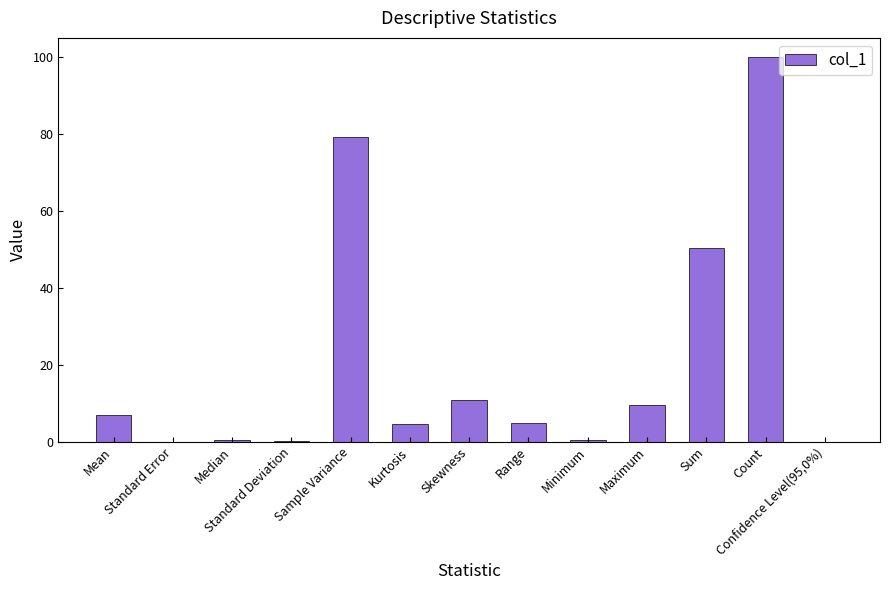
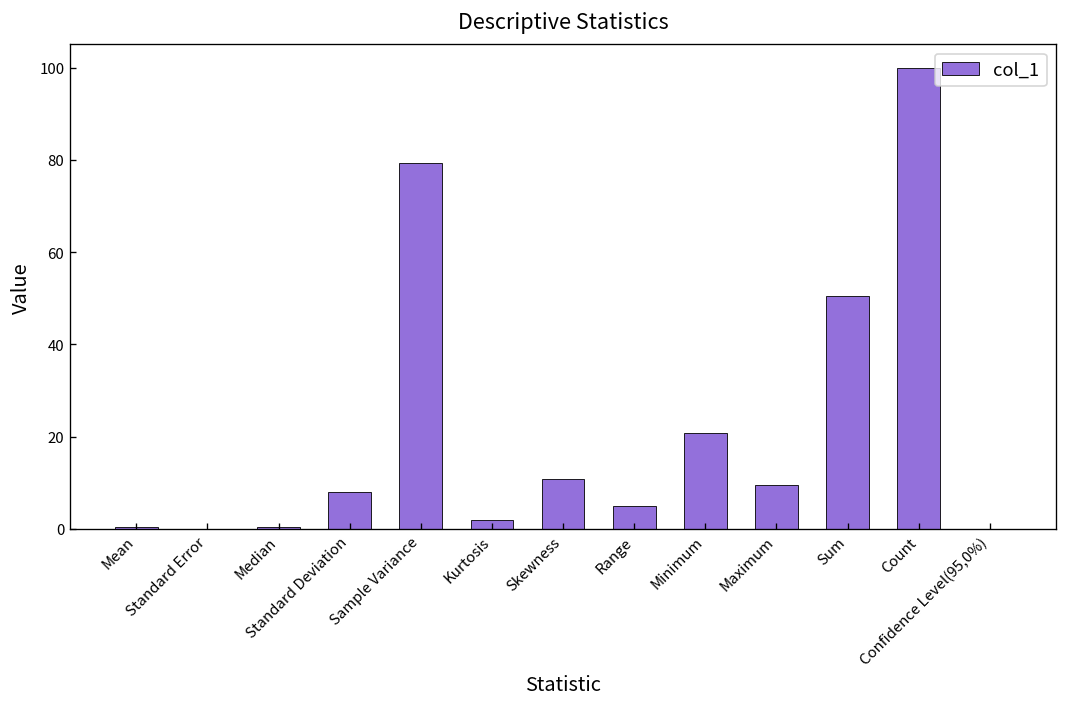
Mean: 7 -> 1
Standard Deviation: 0 -> 8
Kurtosis: 5 -> 2
Minimum: 0 -> 21
